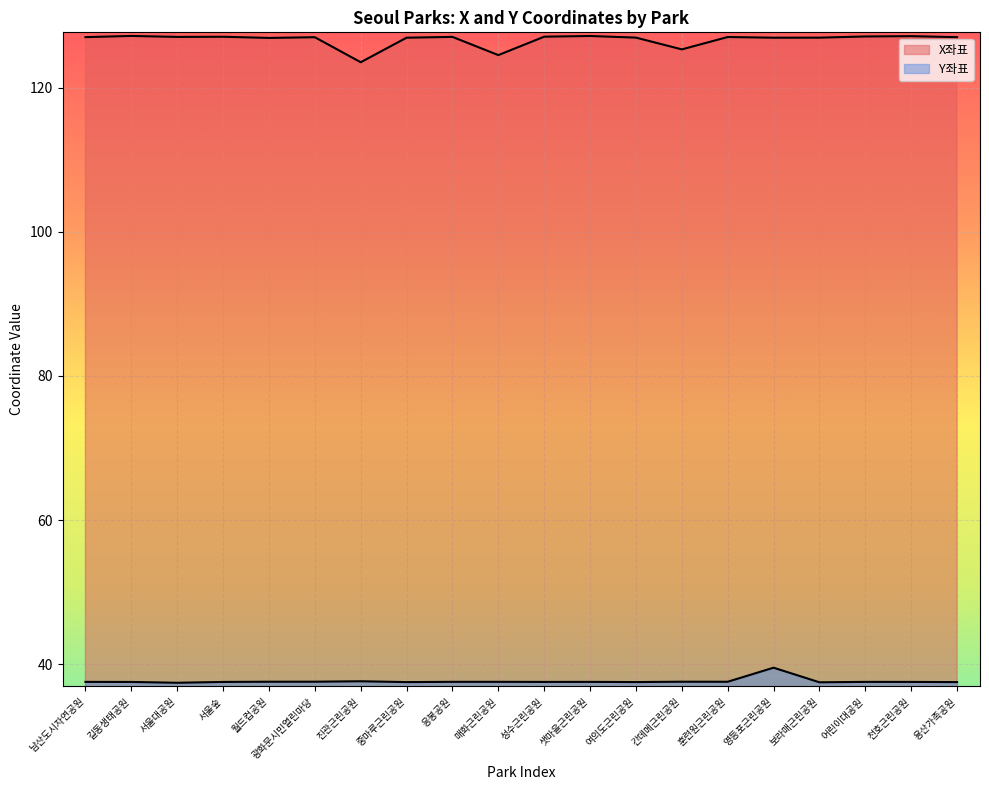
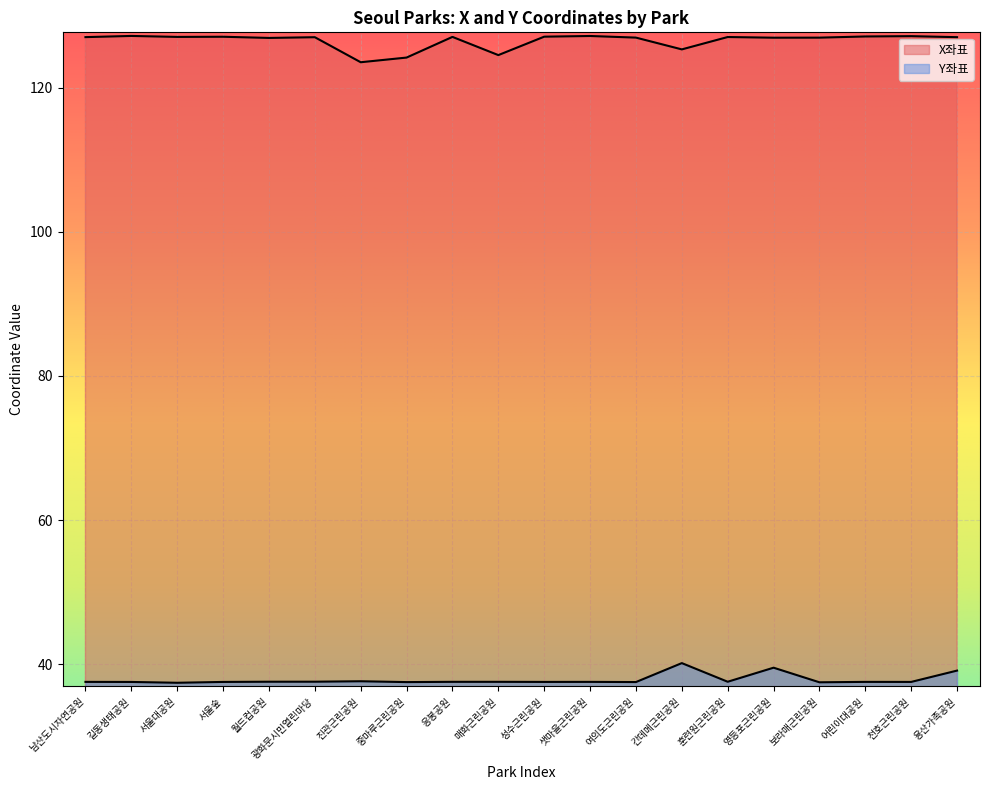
X좌표, 중마루근린공원: 127 -> 124
Y좌표, 간데메근린공원: 38 -> 40
Y좌표, 용산가족공원: 38 -> 39
